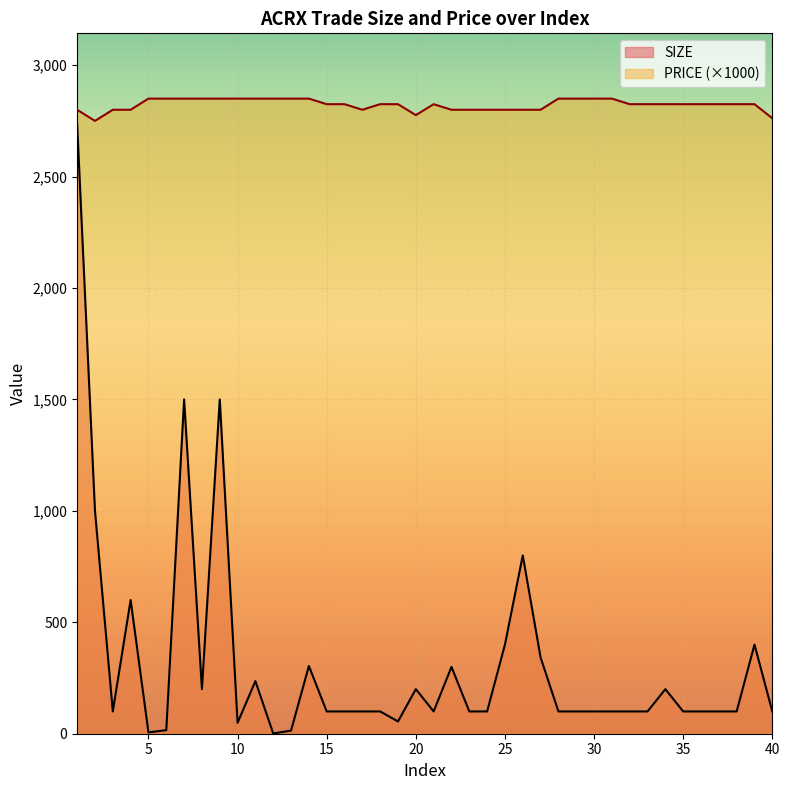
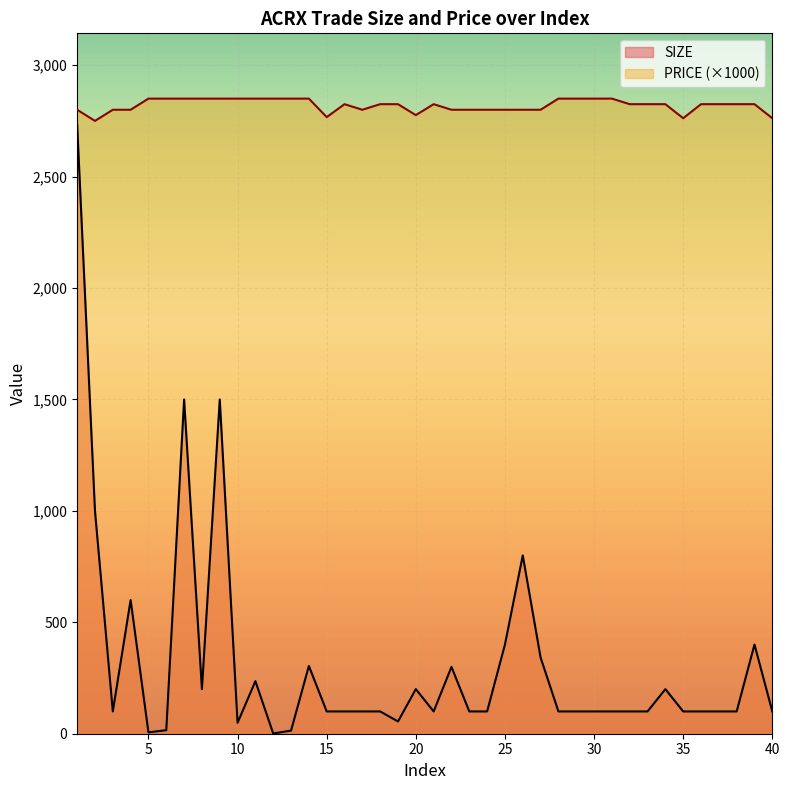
PRICE (×1000), 15: 2,830 -> 2,770
PRICE (×1000), 35: 2,830 -> 2,760
